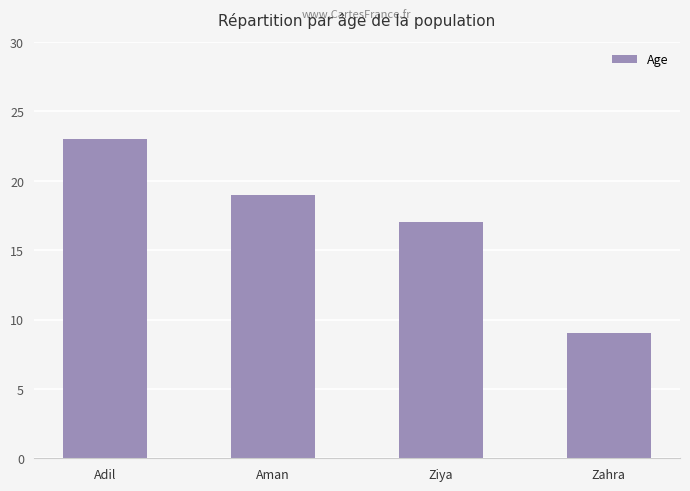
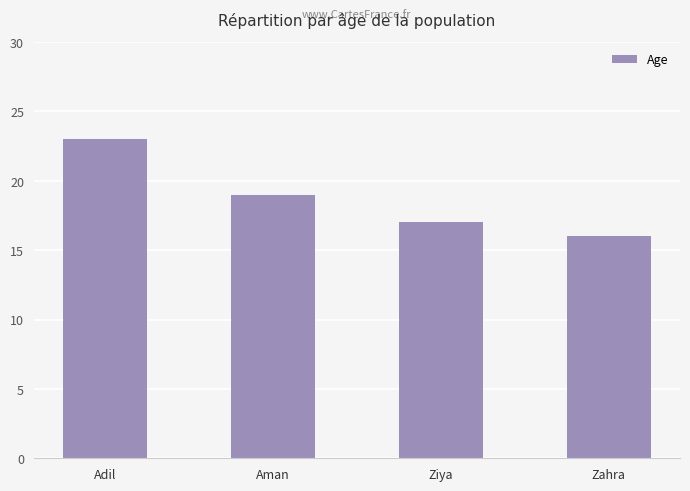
Zahra: 9 -> 16
